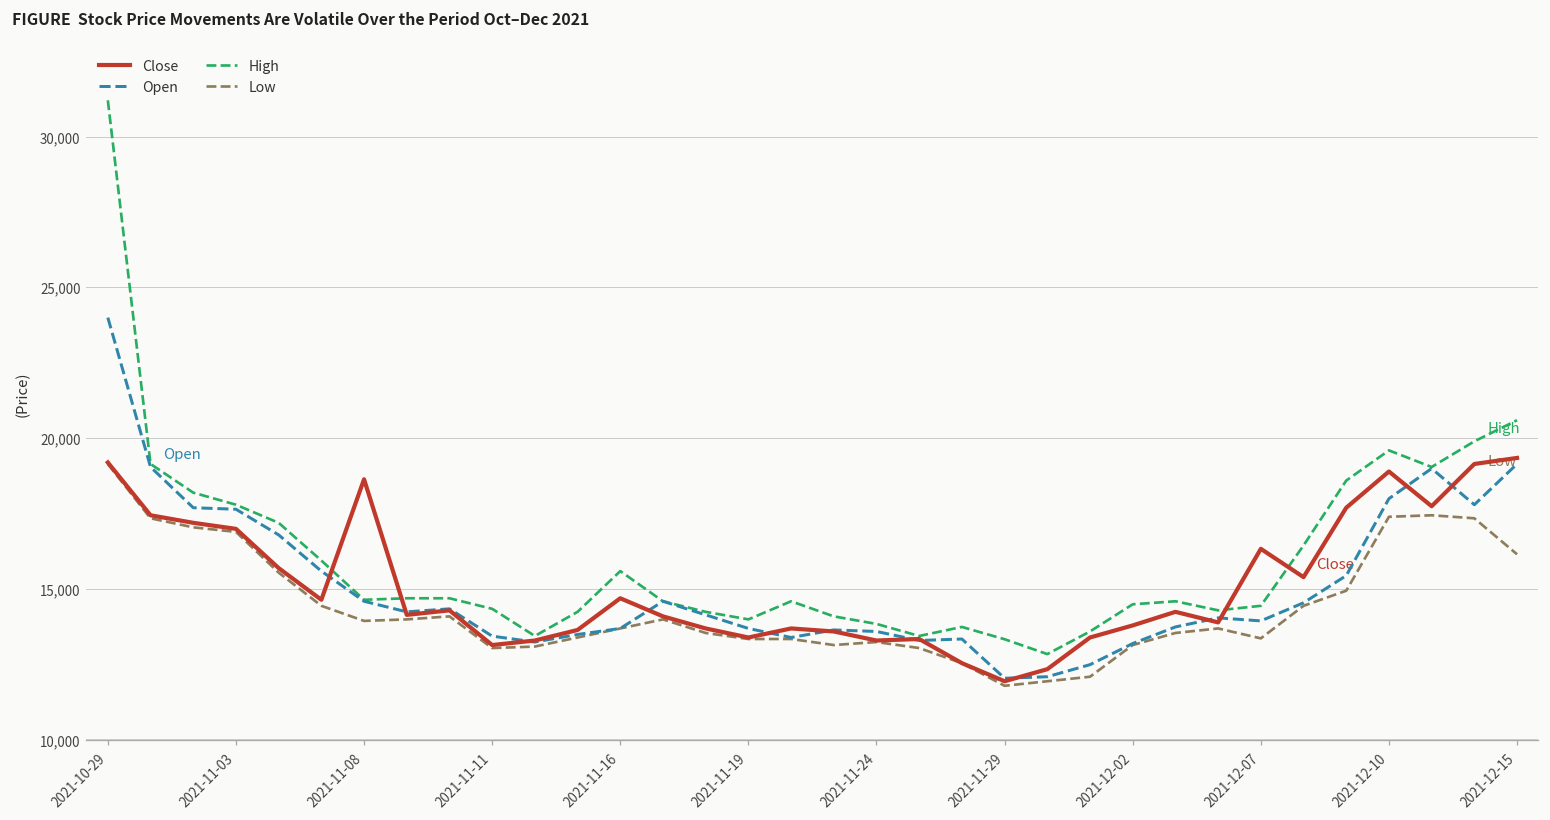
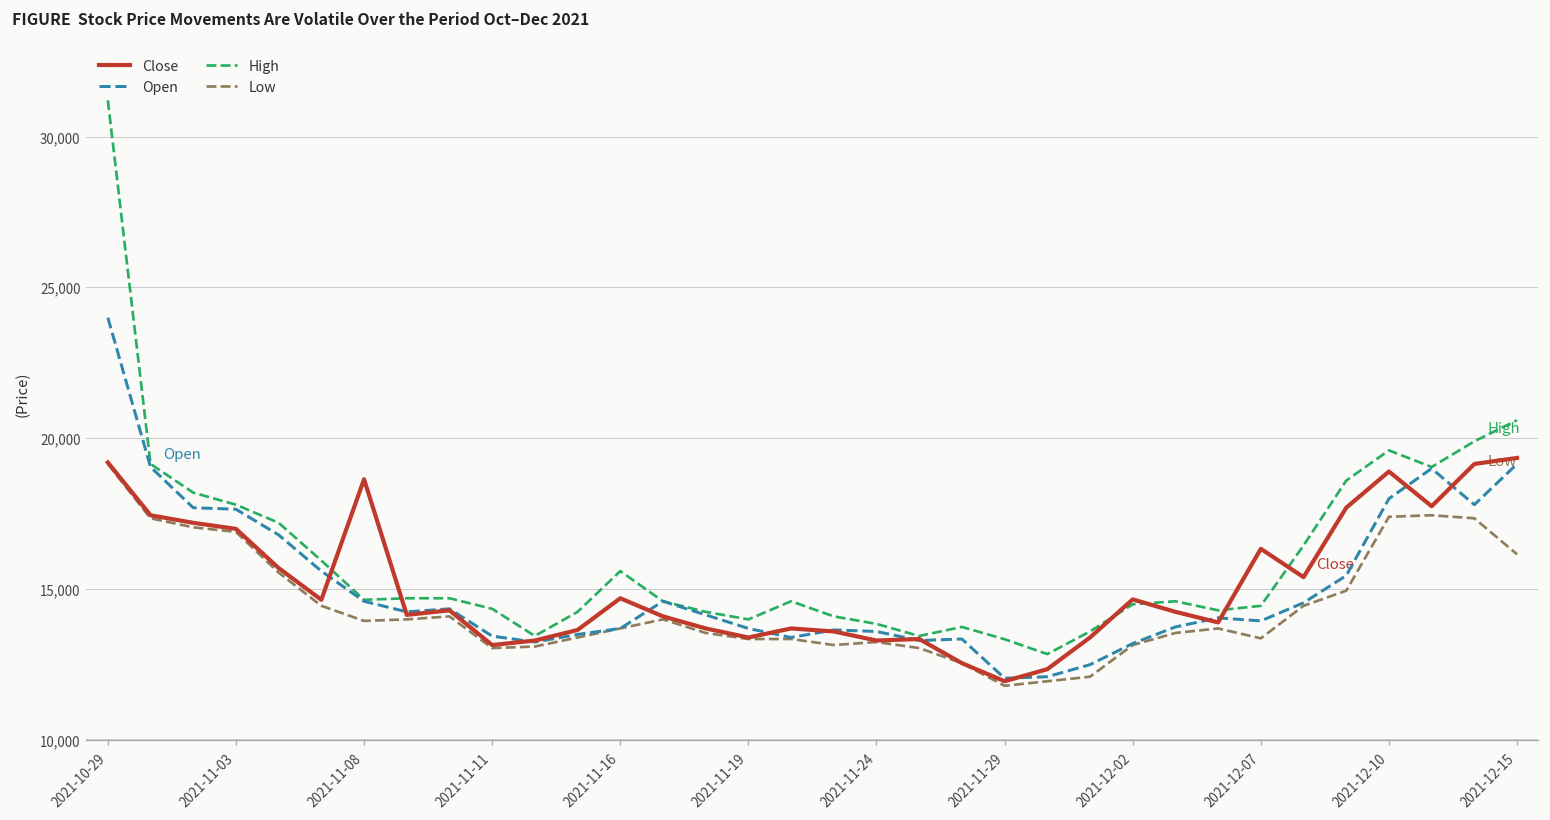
Close, 2021-12-02: 13,800 -> 14,700
